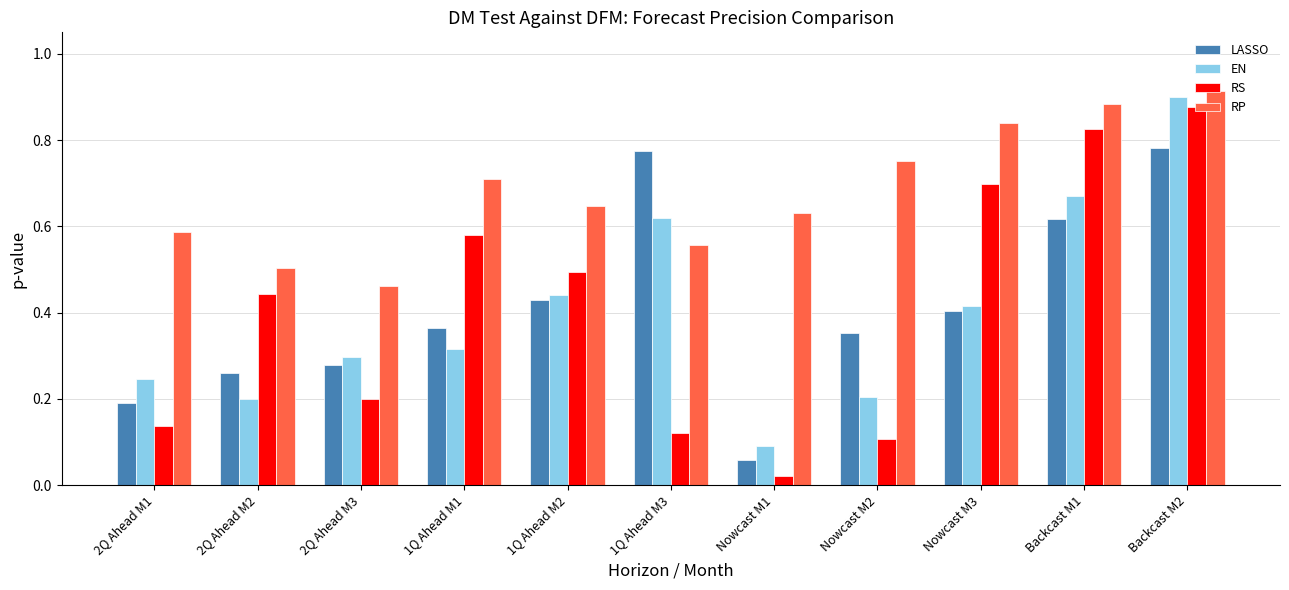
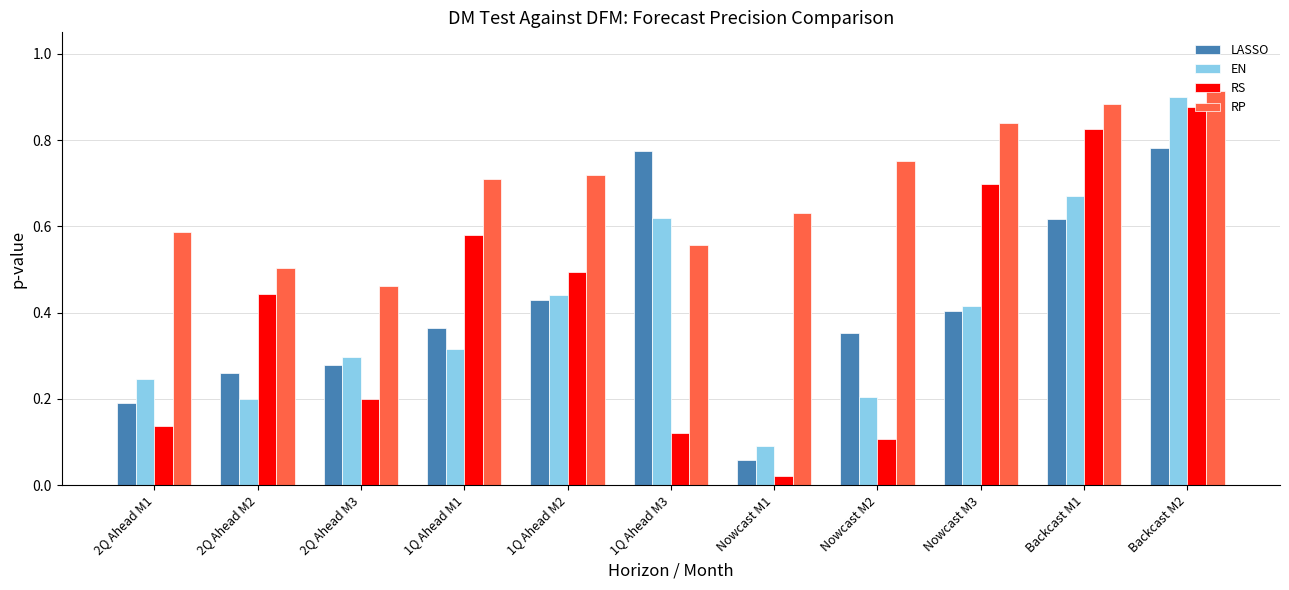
RP, 1Q Ahead M2: 0.65 -> 0.72
